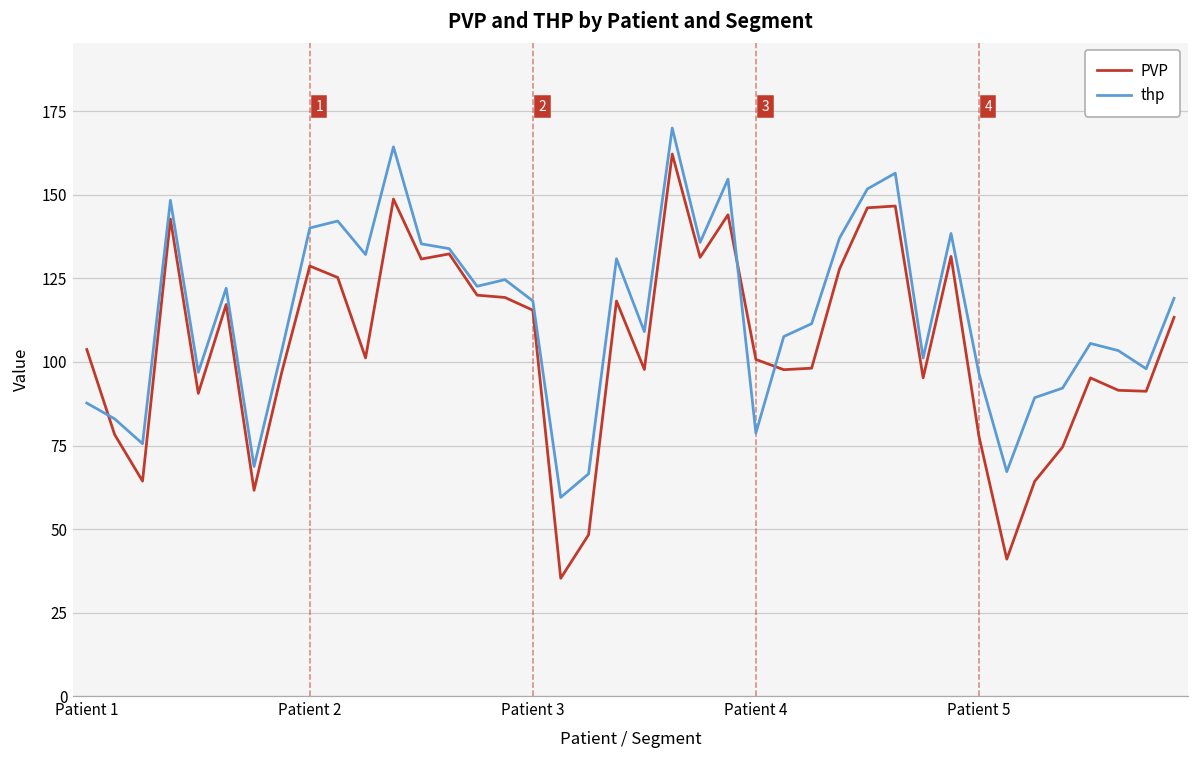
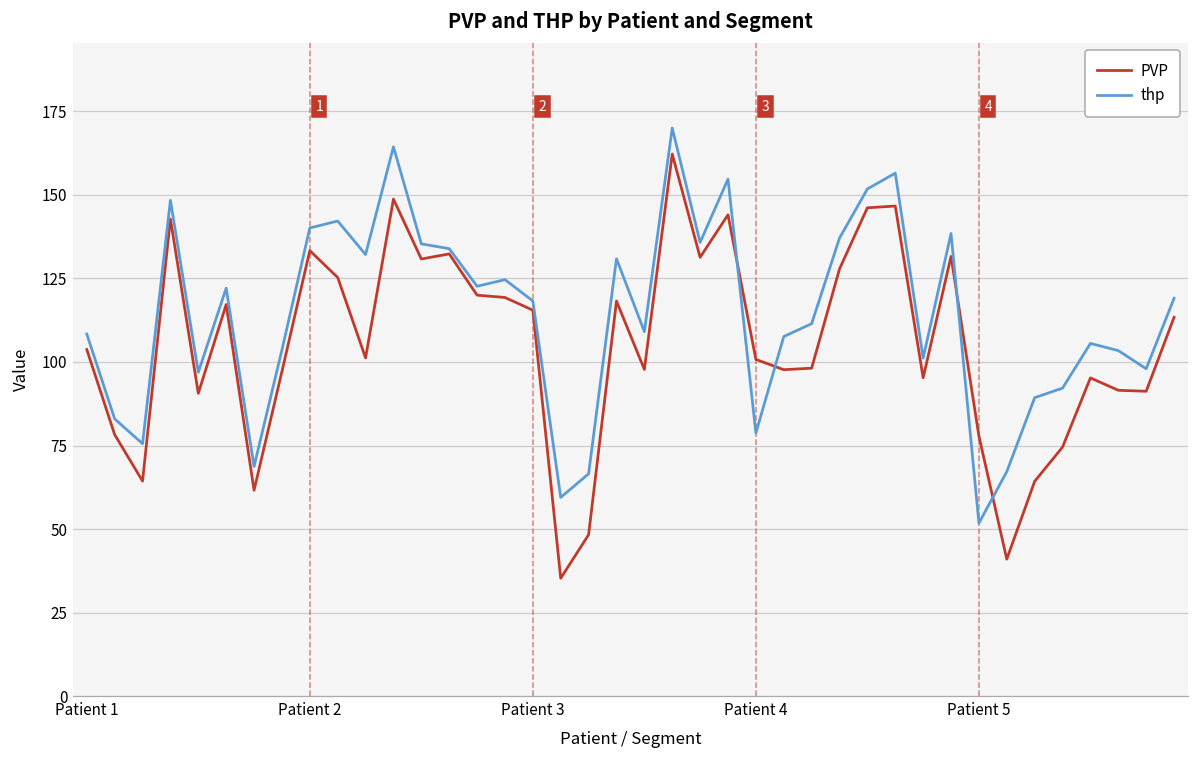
thp, Patient 1: 88 -> 108
PVP, Patient 2: 129 -> 133
thp, Patient 5: 97 -> 52
